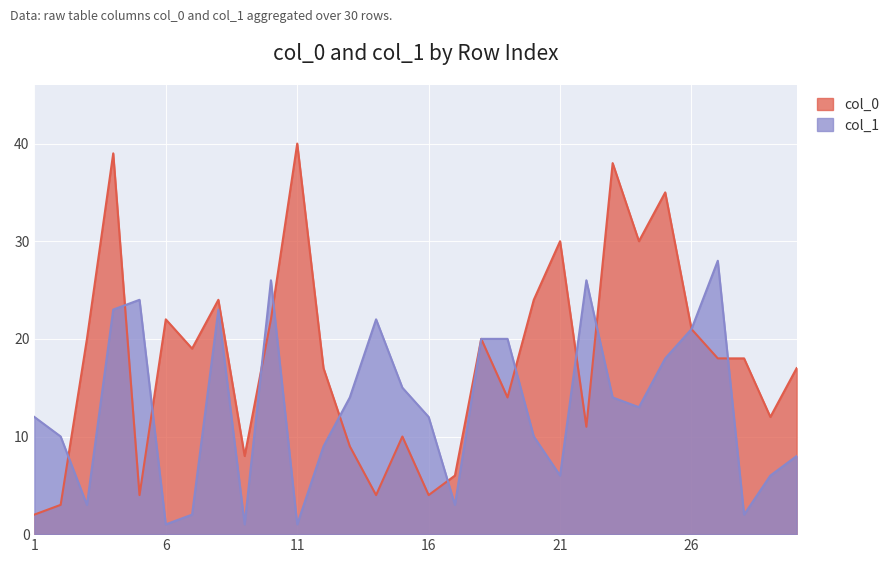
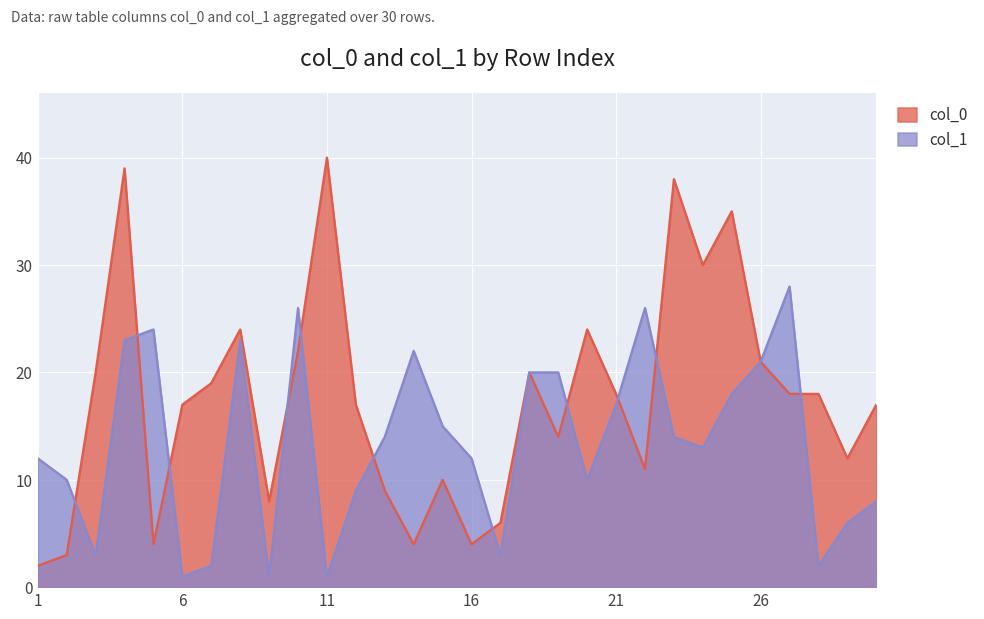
col_0, 6: 22 -> 17
col_0, 21: 30 -> 18
col_1, 21: 6 -> 17
